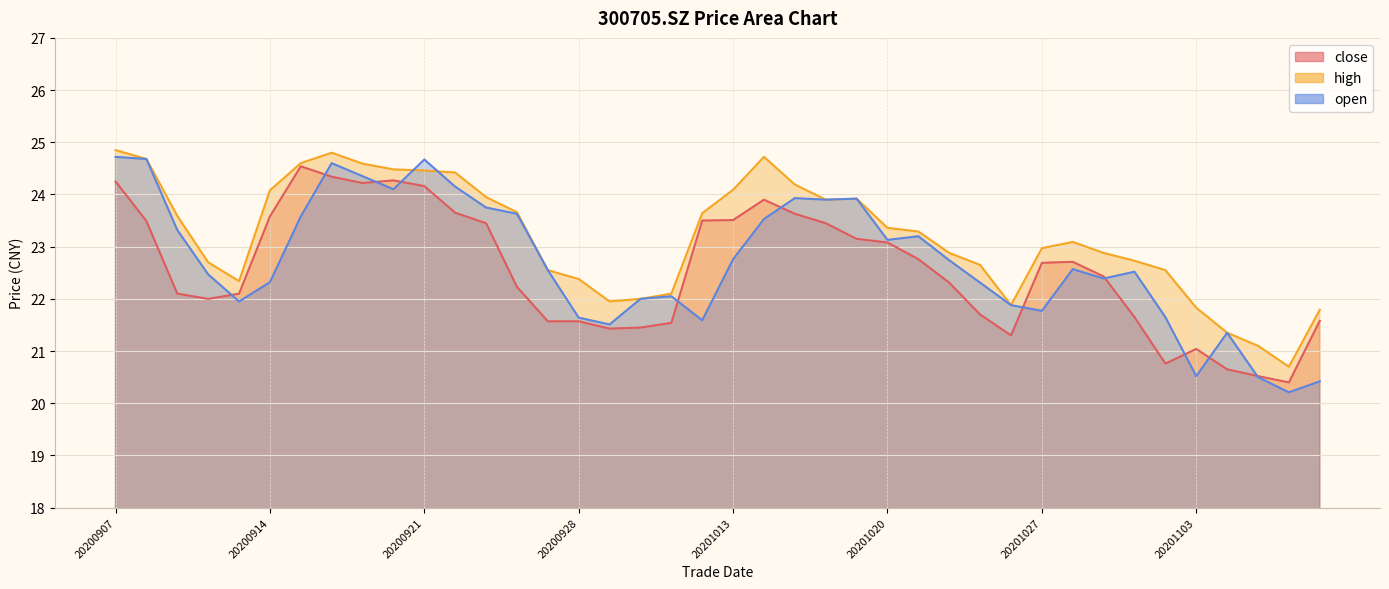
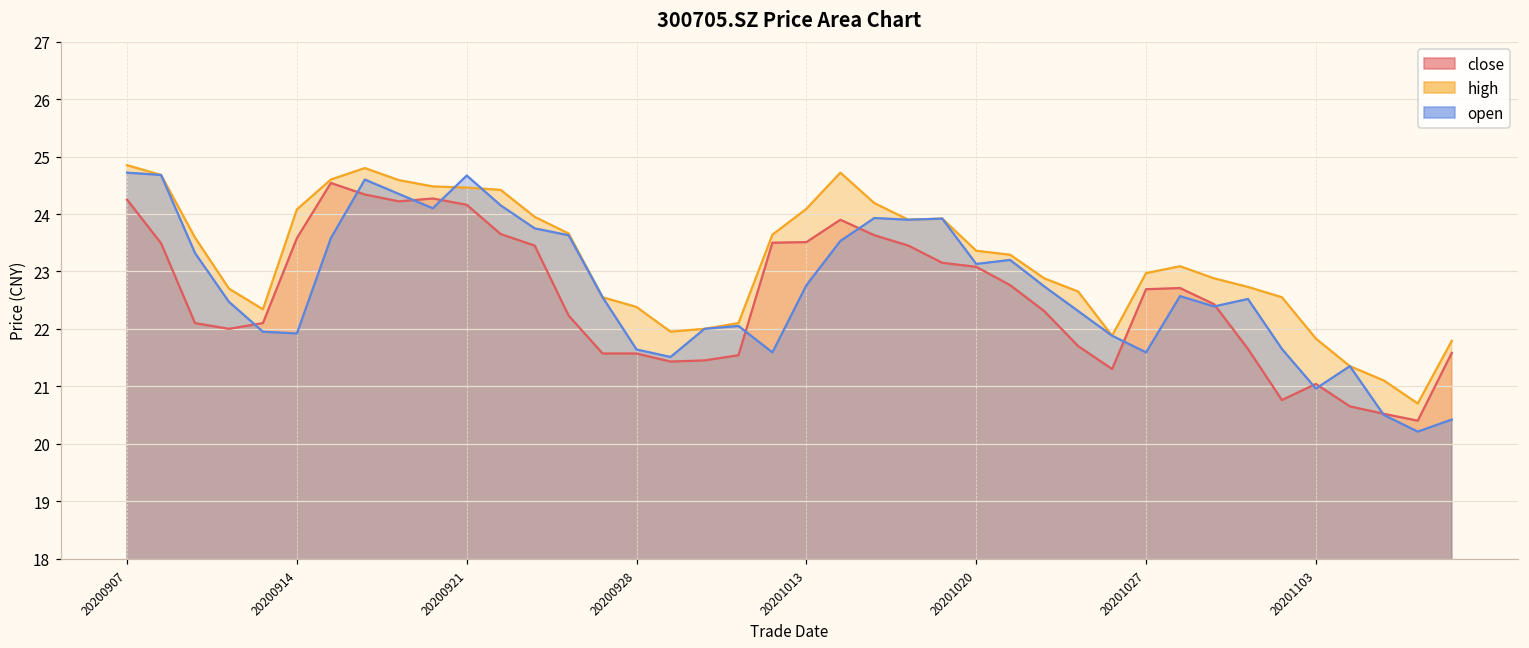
open, 20200914: 22.3 -> 21.9
open, 20201027: 21.8 -> 21.6
open, 20201103: 20.5 -> 21.0
